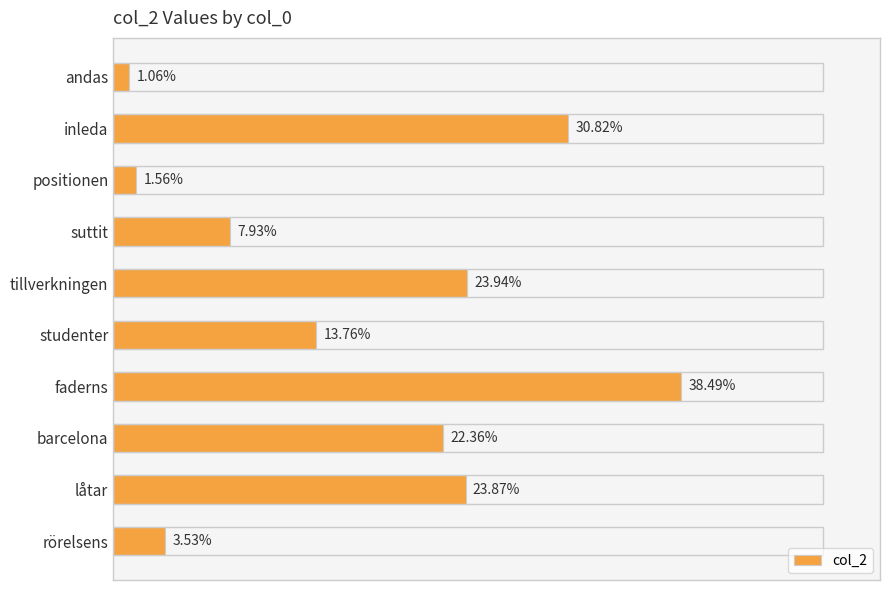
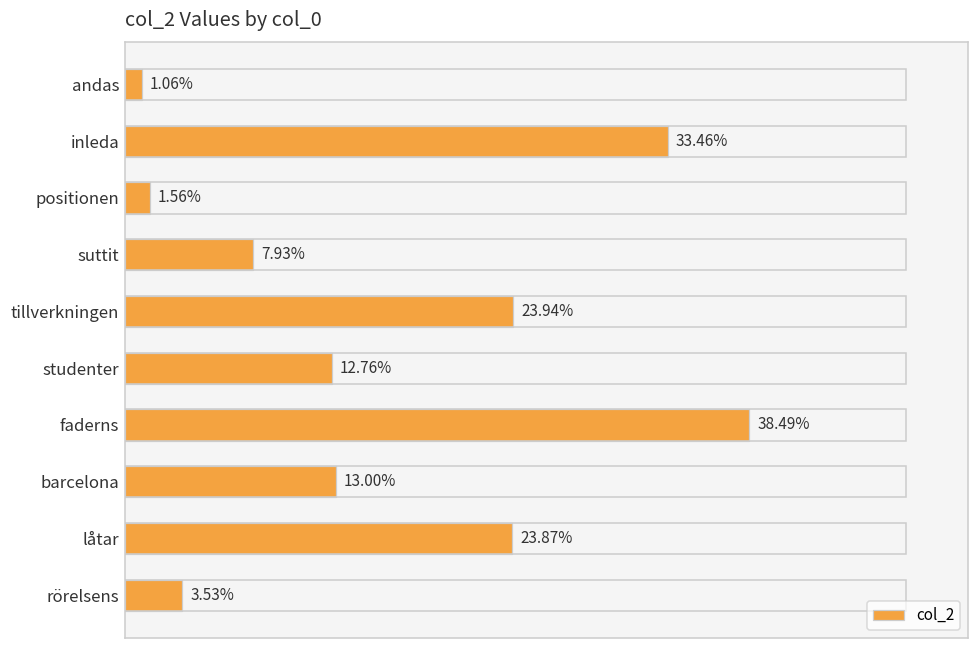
inleda: 30.82% -> 33.46%
studenter: 13.76% -> 12.76%
barcelona: 22.36% -> 13.00%
